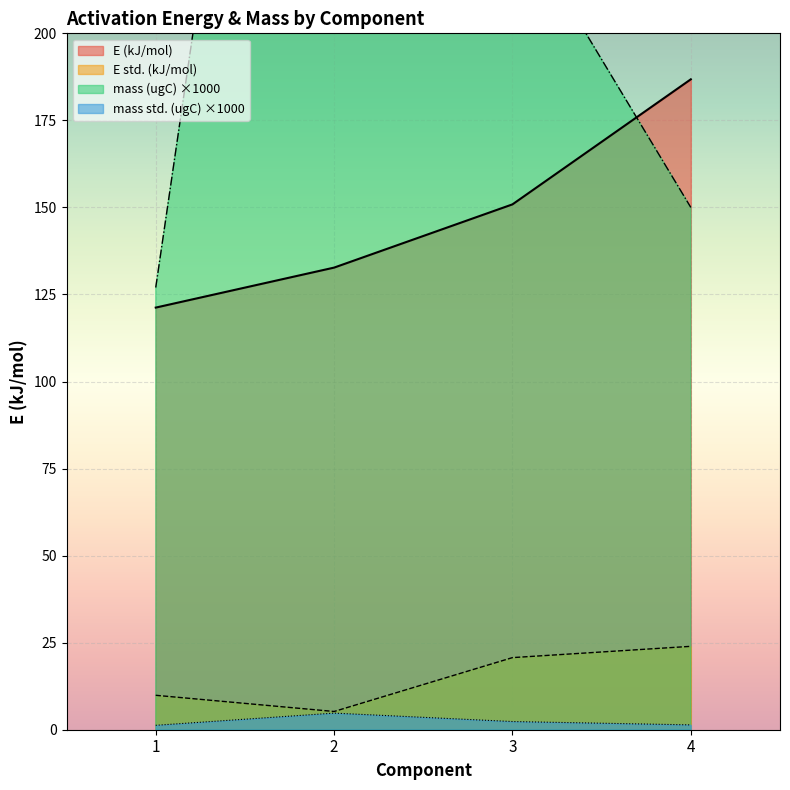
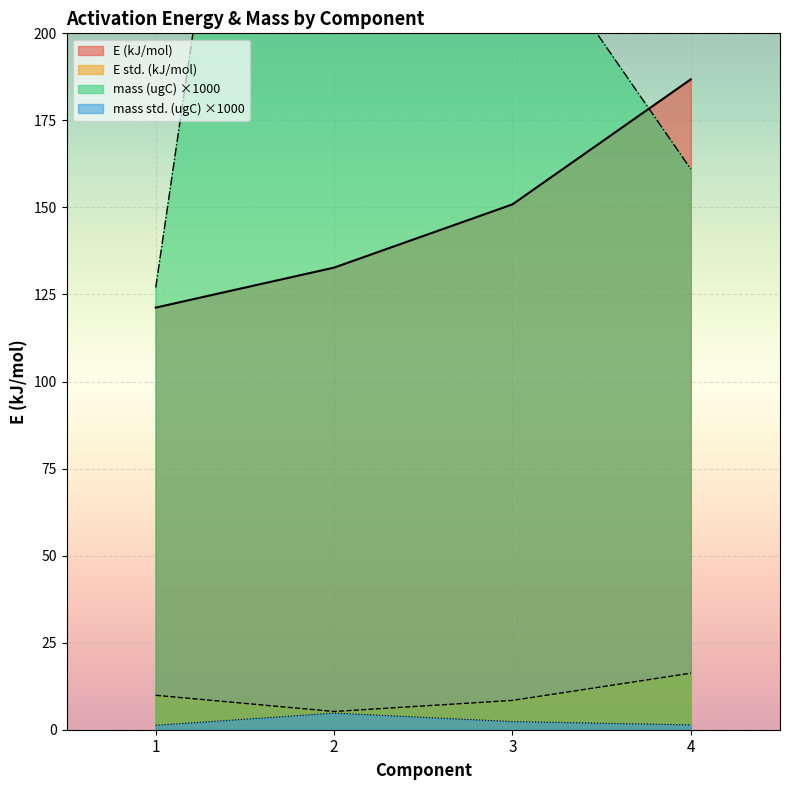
E std. (kJ/mol), 3: 21 -> 8
E std. (kJ/mol), 4: 24 -> 16
mass (ugC) ×1000, 4: 150 -> 161
